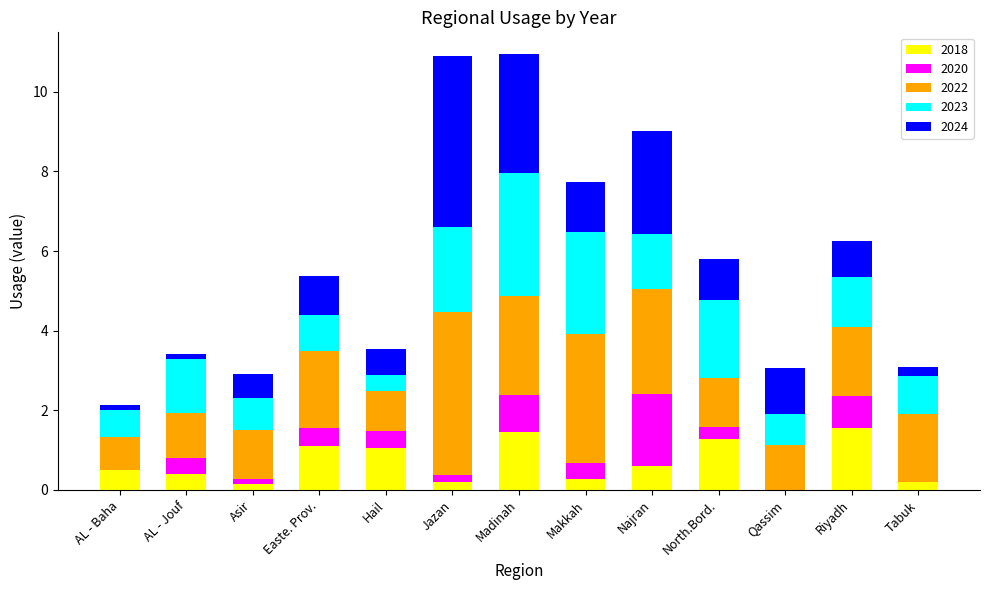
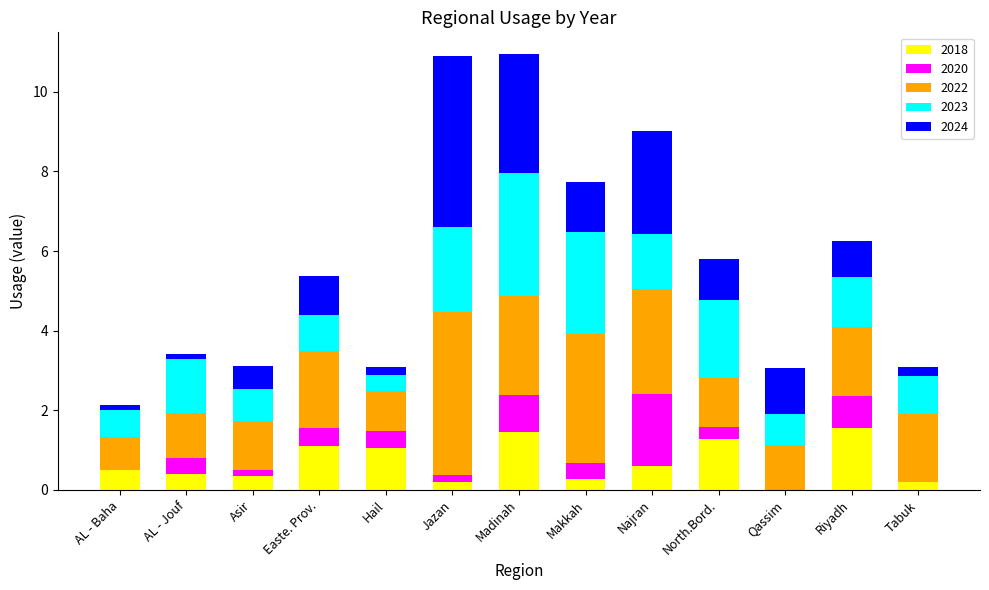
2018, Asir: 0.1 -> 0.4
2024, Hail: 0.7 -> 0.2
